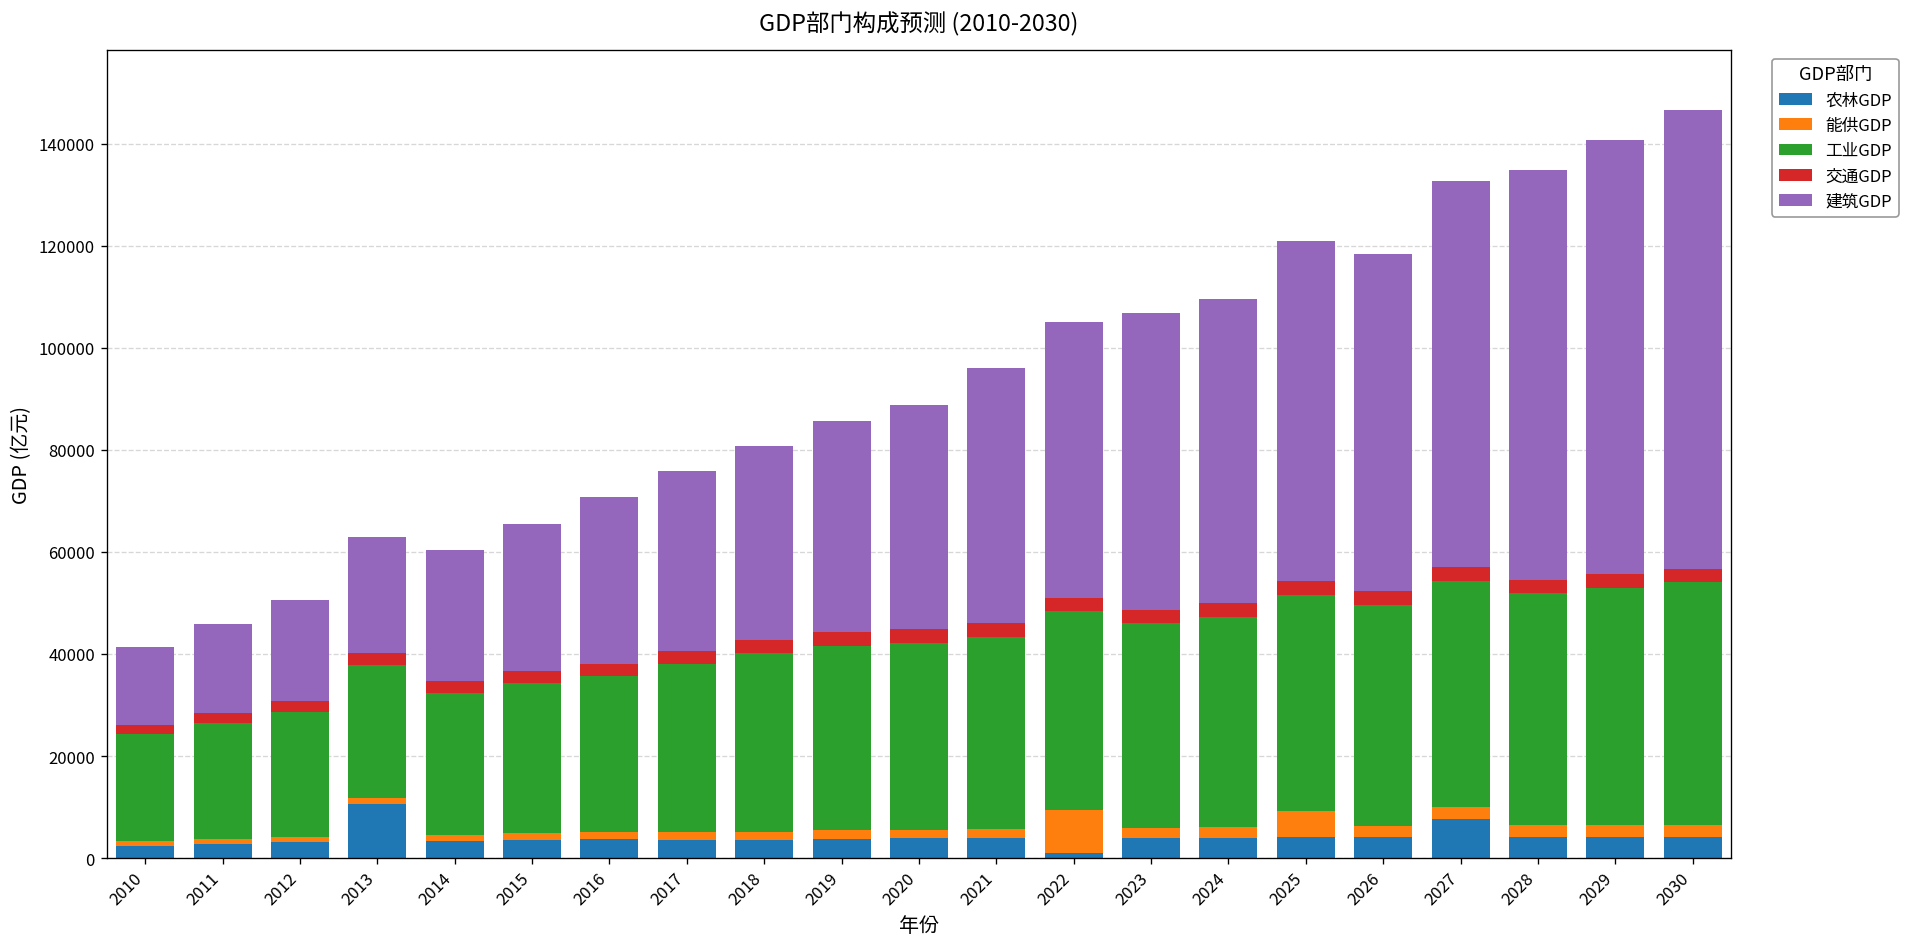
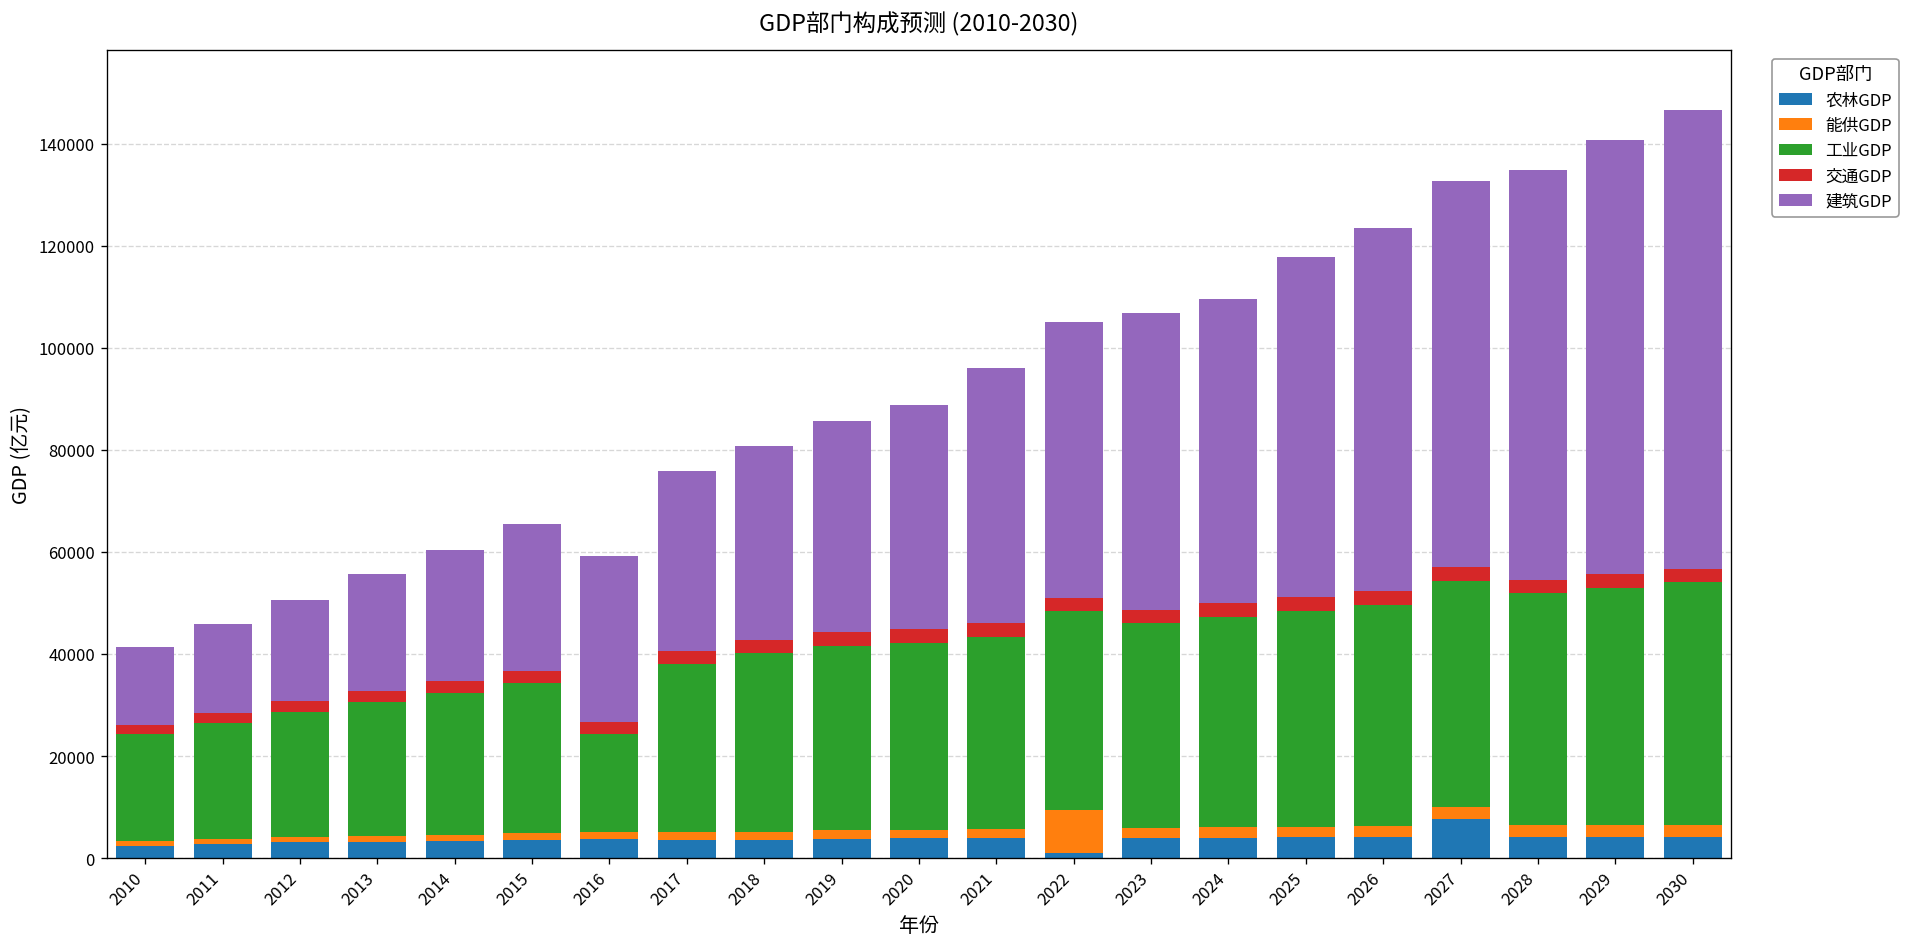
农林GDP, 2013: 11000 -> 3000
工业GDP, 2016: 31000 -> 19000
能供GDP, 2025: 5000 -> 2000
建筑GDP, 2026: 66000 -> 71000
